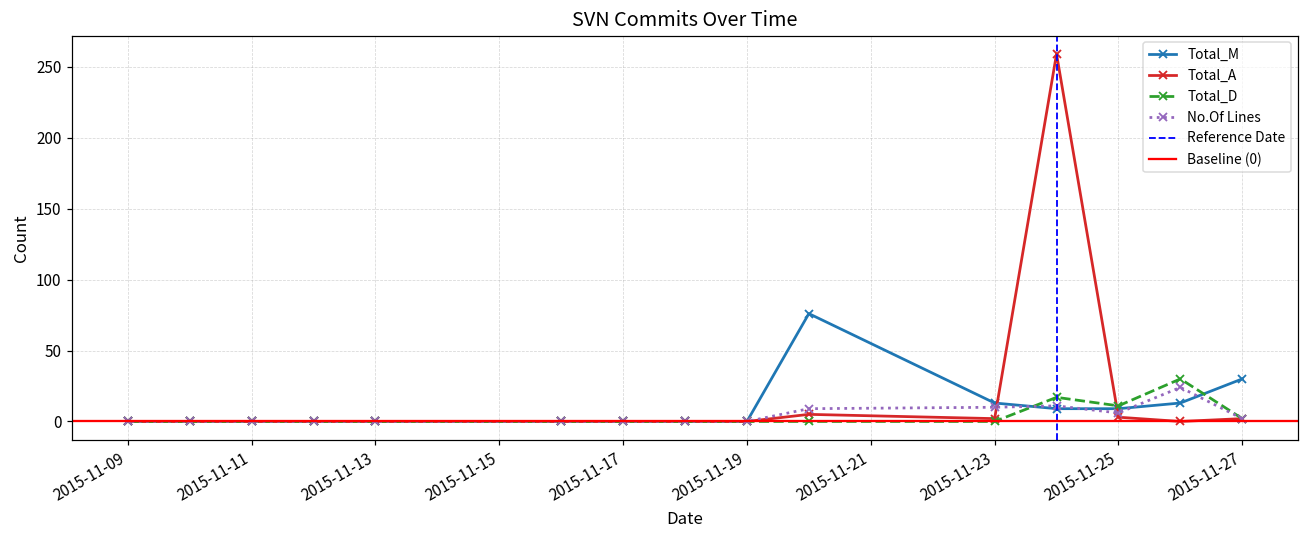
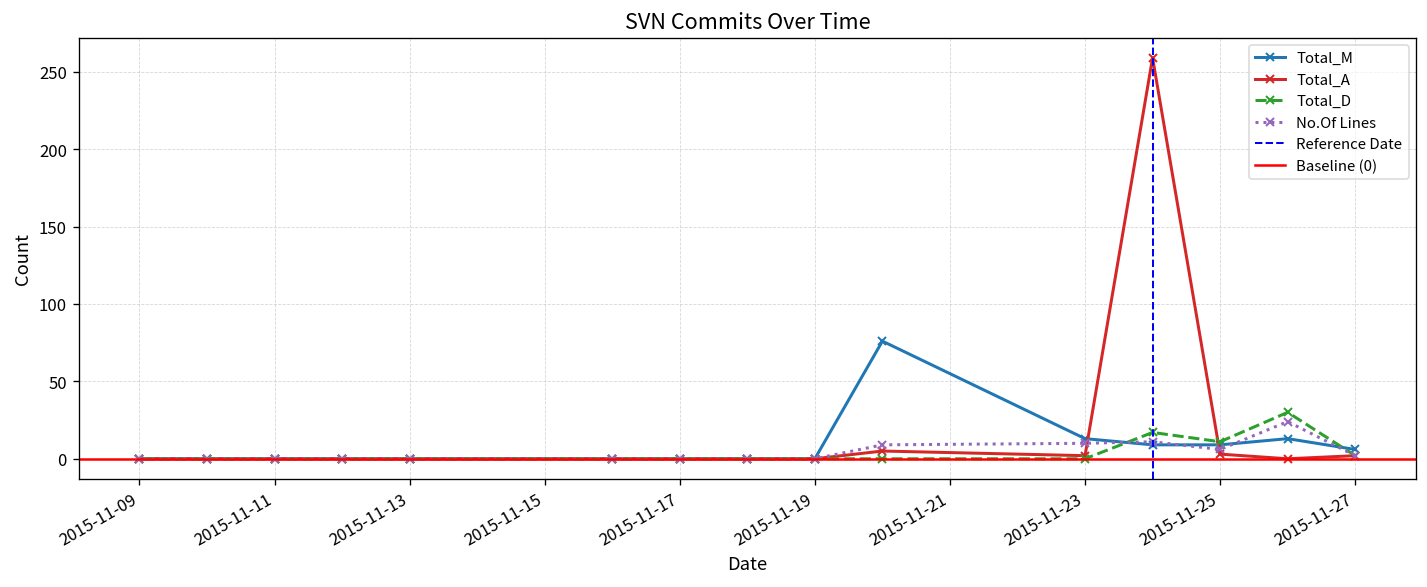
Total_M, 2015-11-27: 30 -> 6
